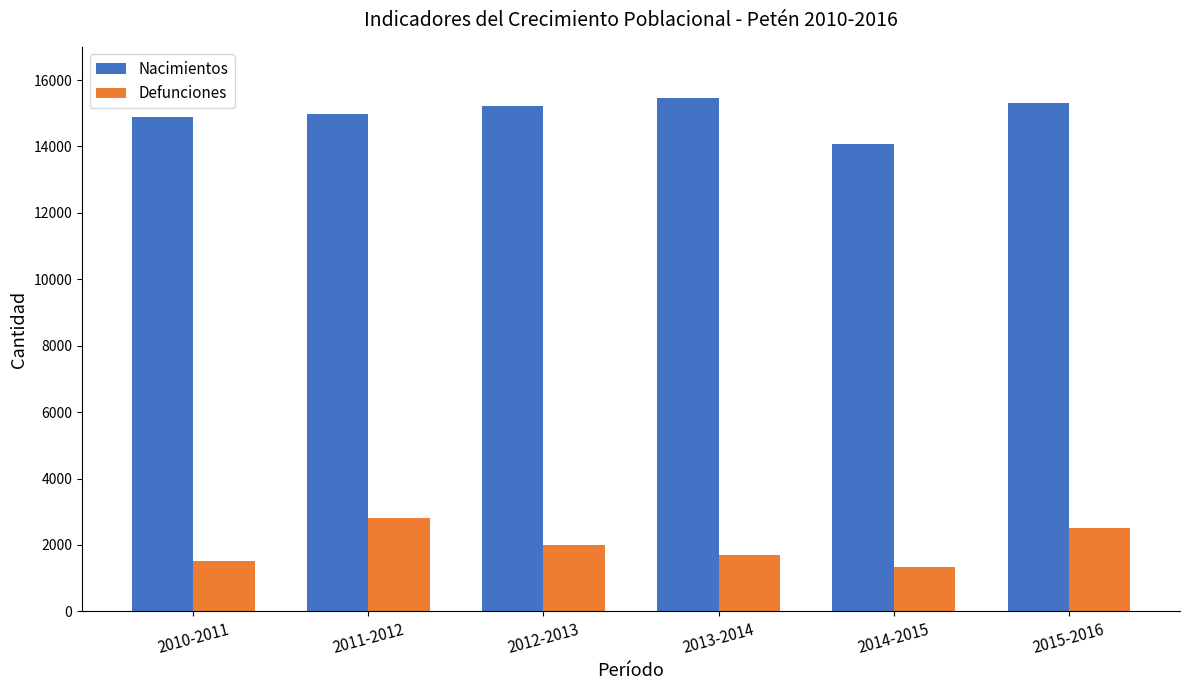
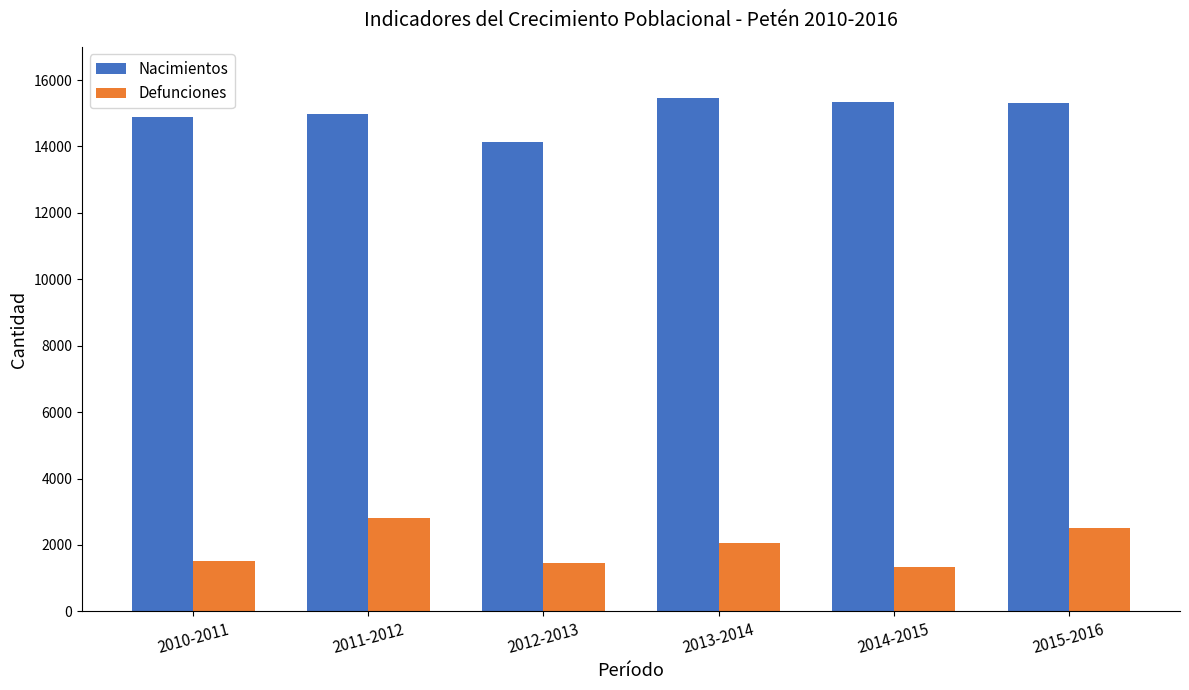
Nacimientos, 2012-2013: 15200 -> 14100
Defunciones, 2012-2013: 2000 -> 1500
Defunciones, 2013-2014: 1700 -> 2100
Nacimientos, 2014-2015: 14100 -> 15300
